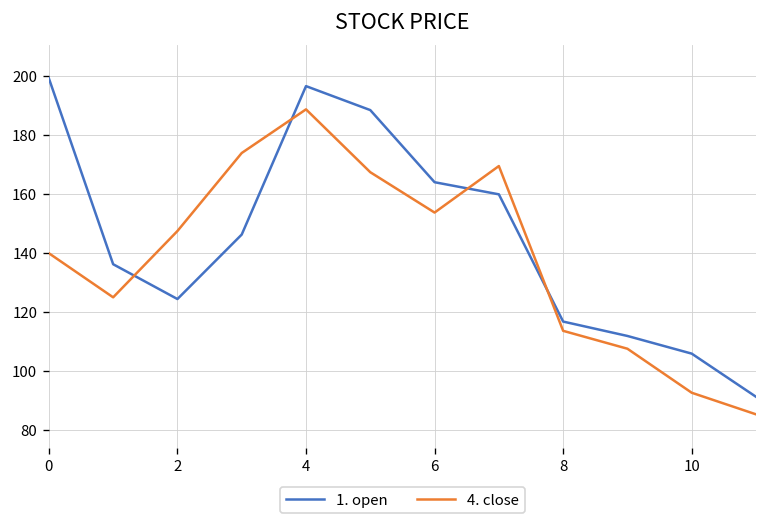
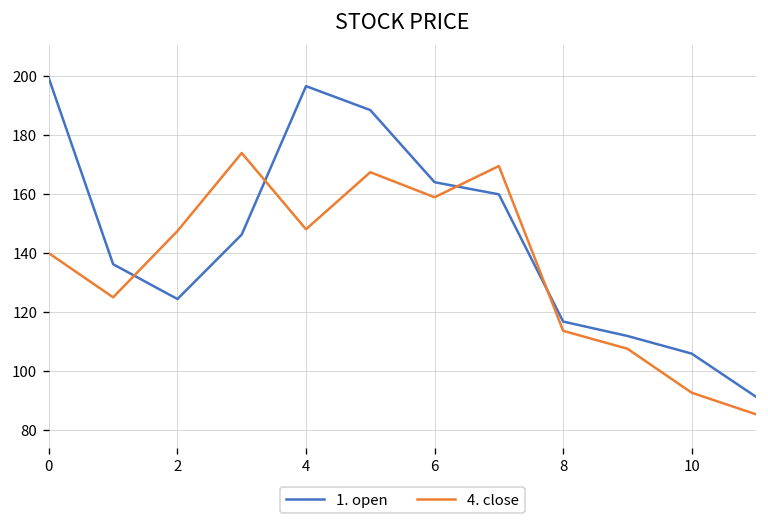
4. close, 4: 189 -> 148
4. close, 6: 154 -> 159
